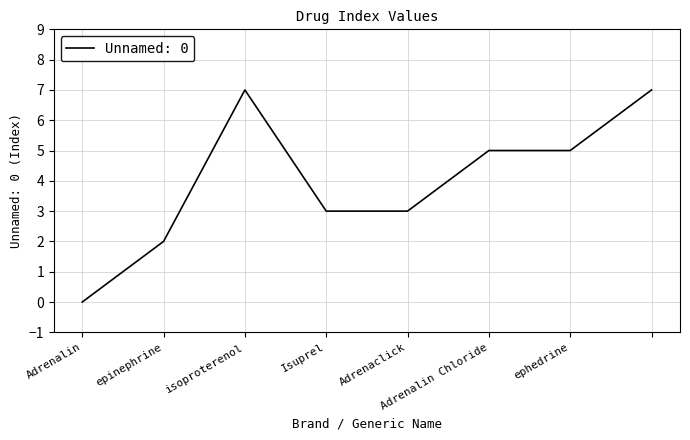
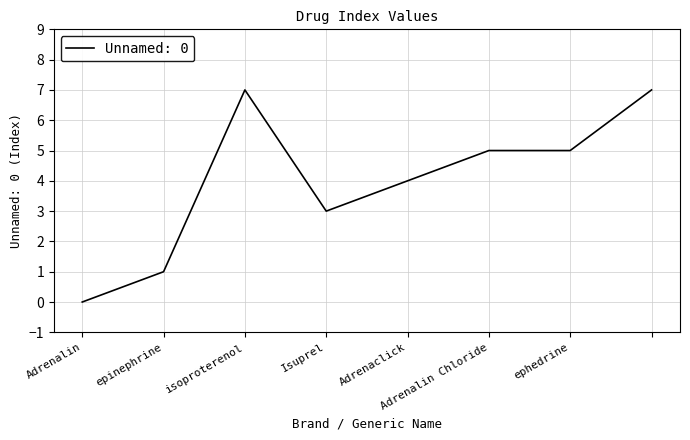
epinephrine: 2 -> 1
Adrenaclick: 3 -> 4
